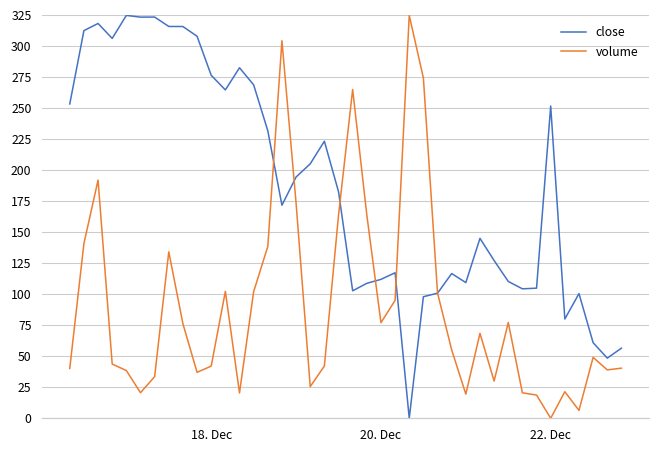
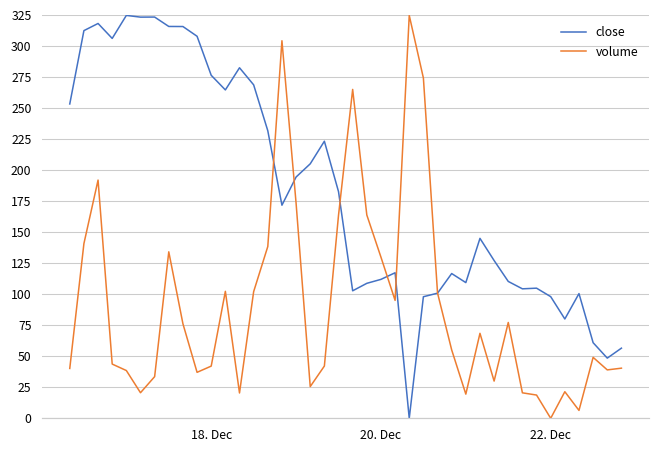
volume, 20. Dec: 77 -> 130
close, 22. Dec: 252 -> 98
